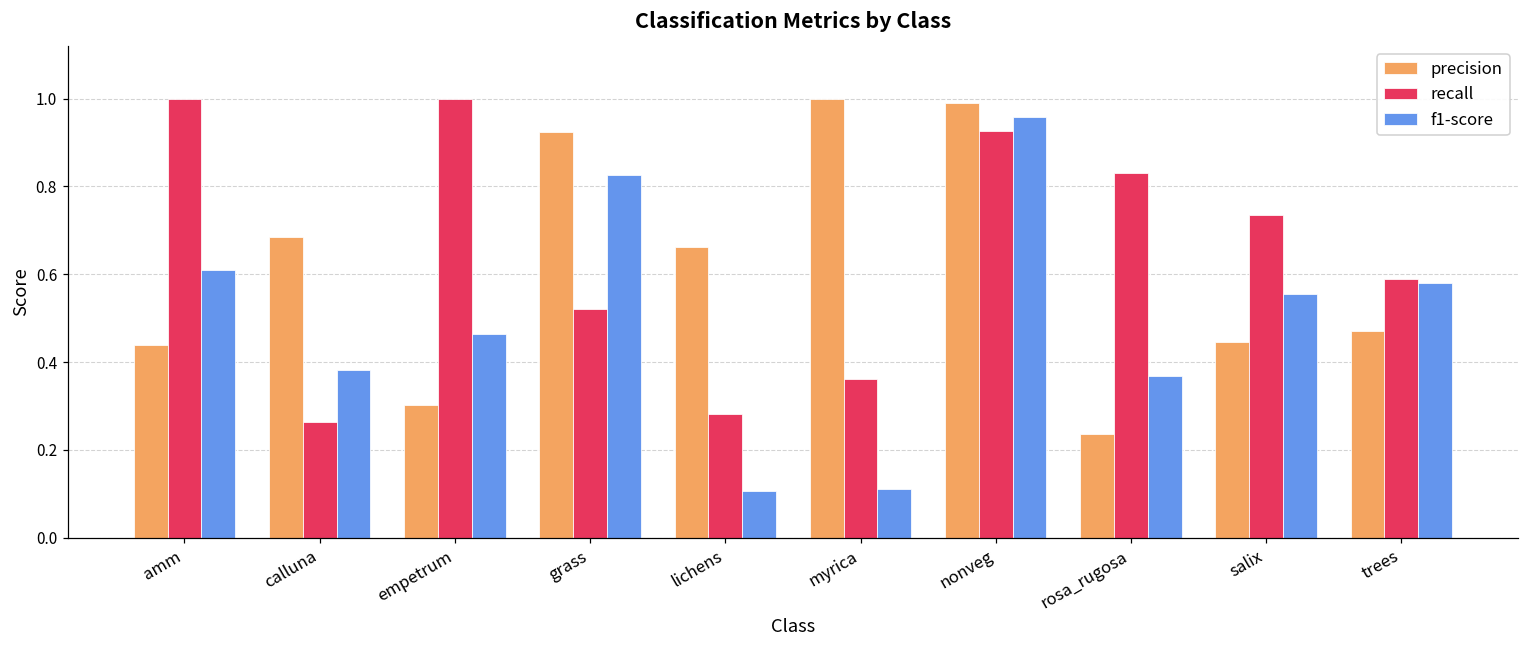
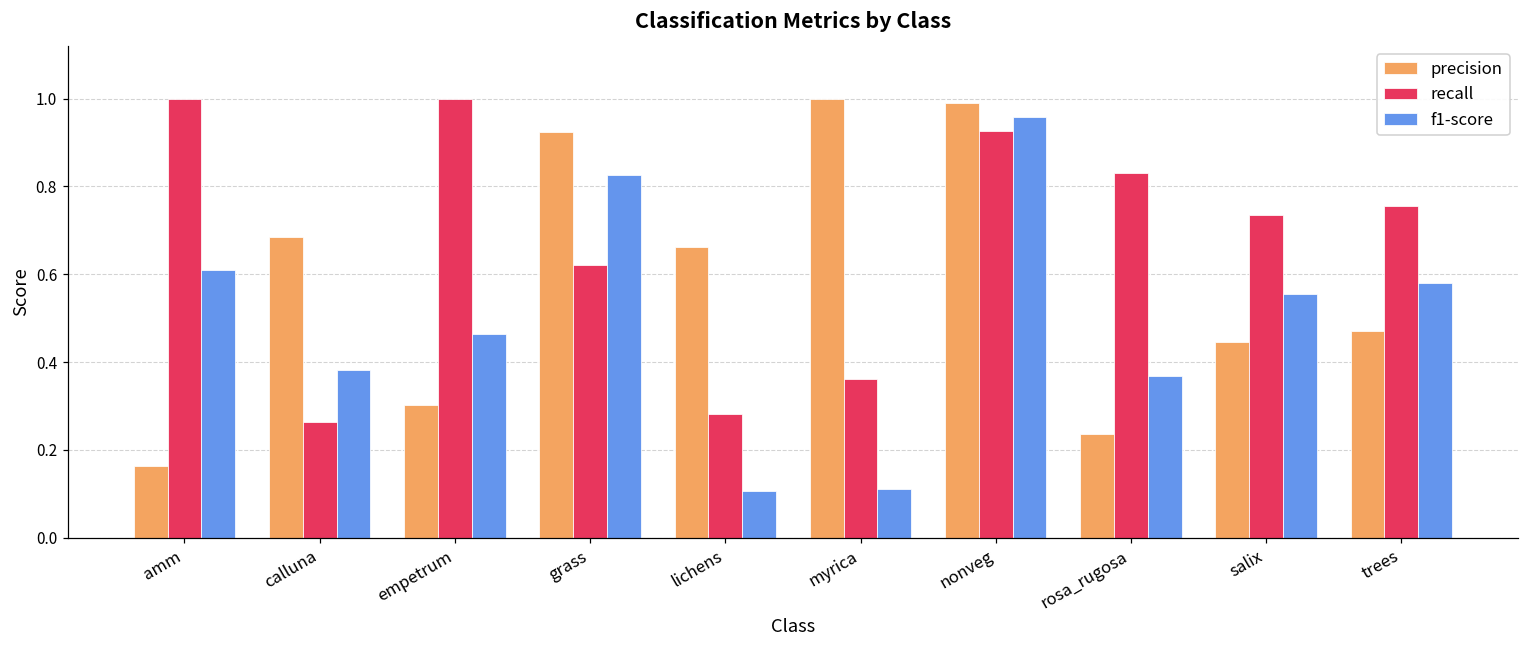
precision, amm: 0.44 -> 0.16
recall, grass: 0.52 -> 0.62
recall, trees: 0.59 -> 0.75
